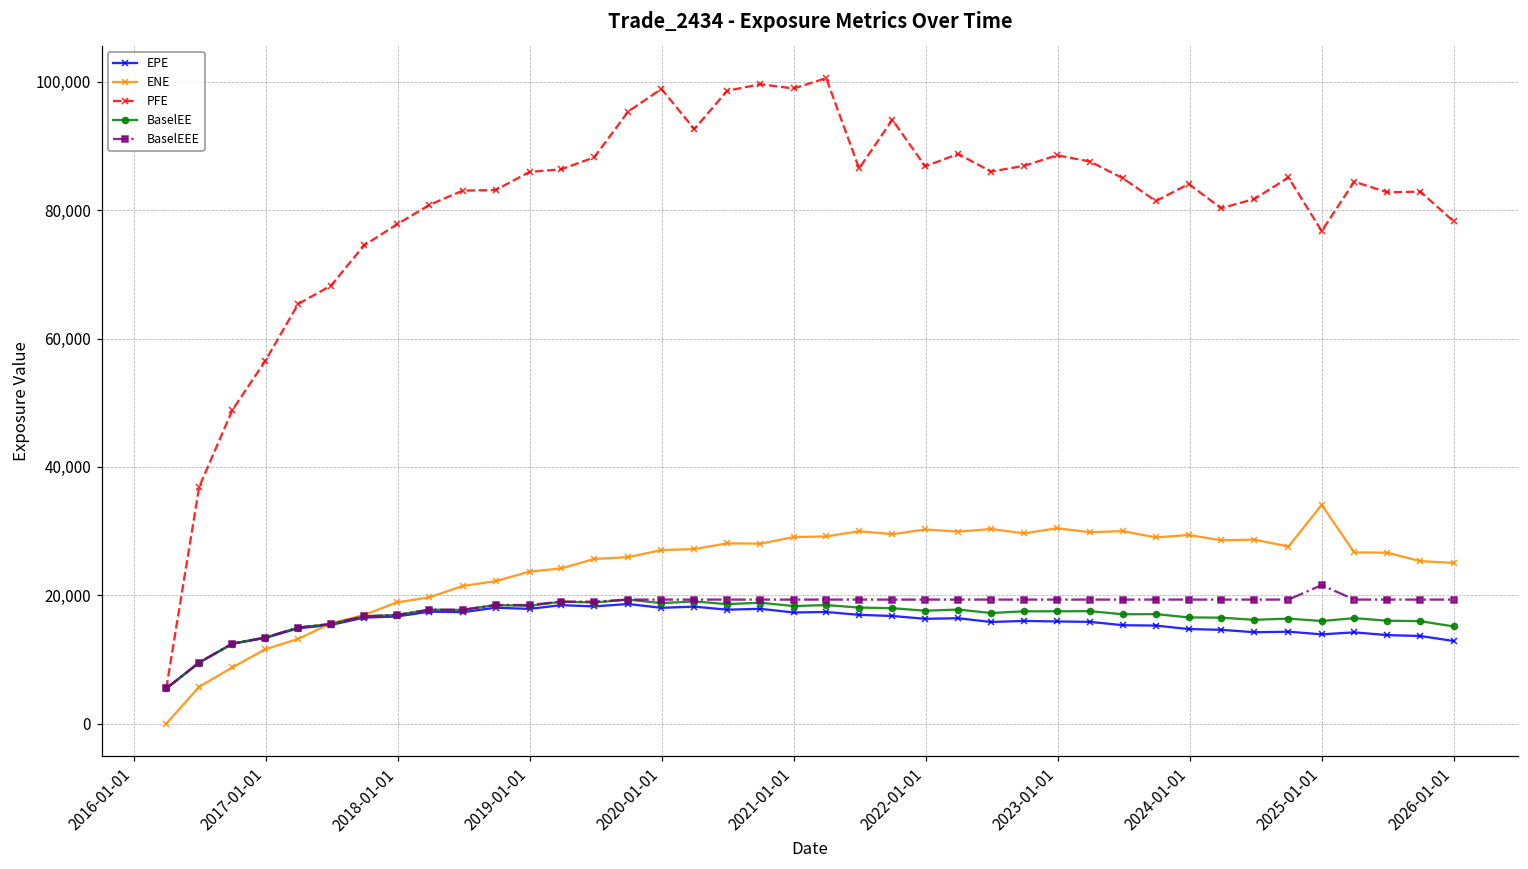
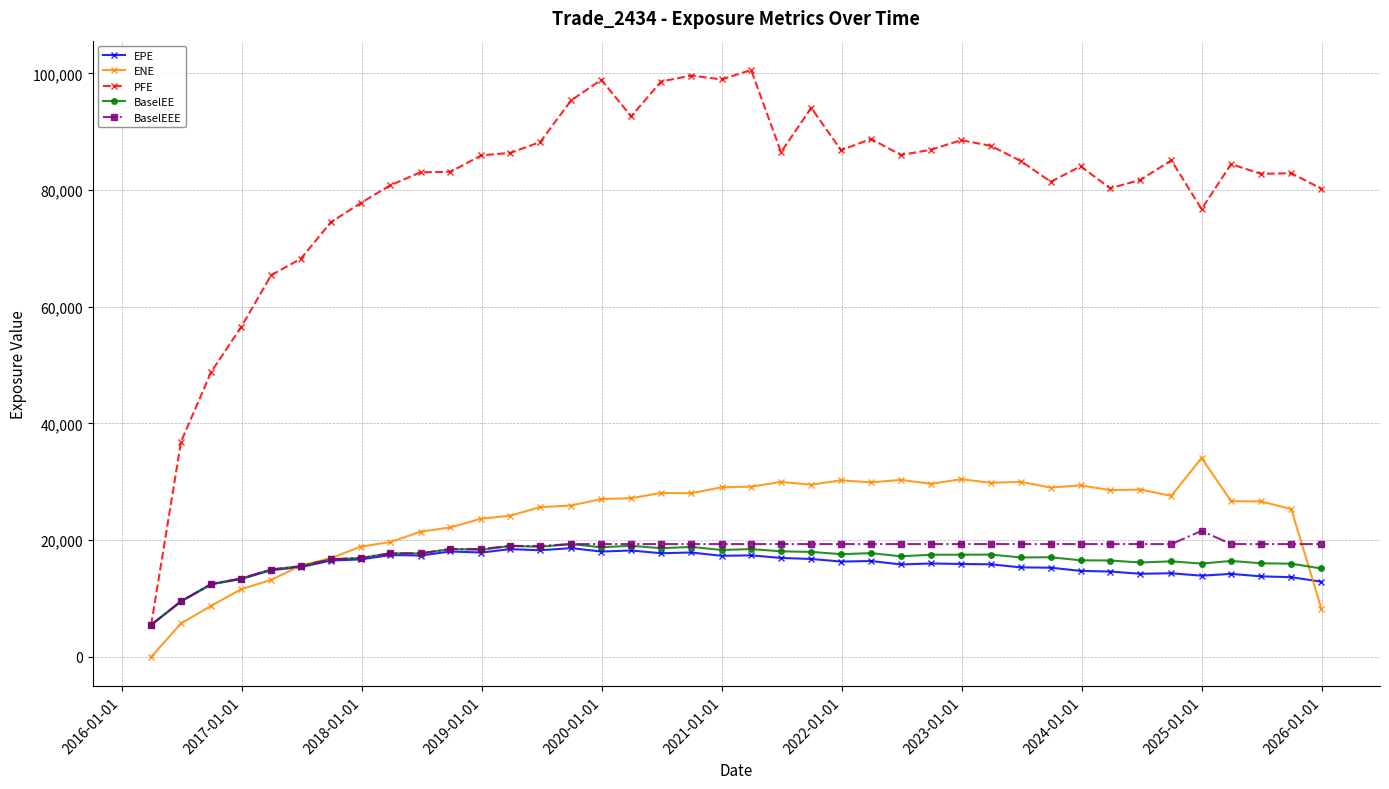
ENE, 2026-01-01: 25,000 -> 8,000
PFE, 2026-01-01: 78,000 -> 80,000
